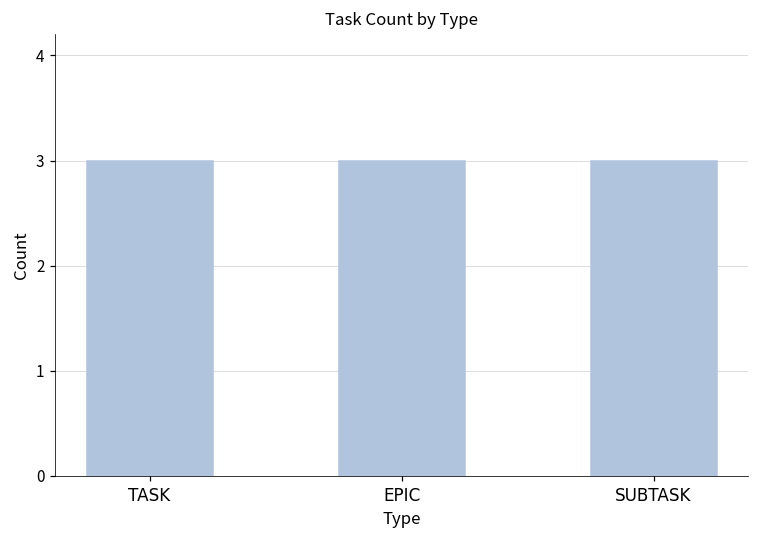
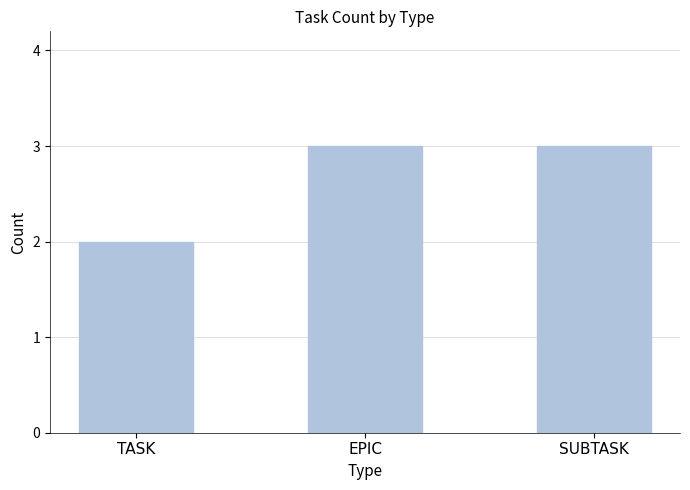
TASK: 3 -> 2
